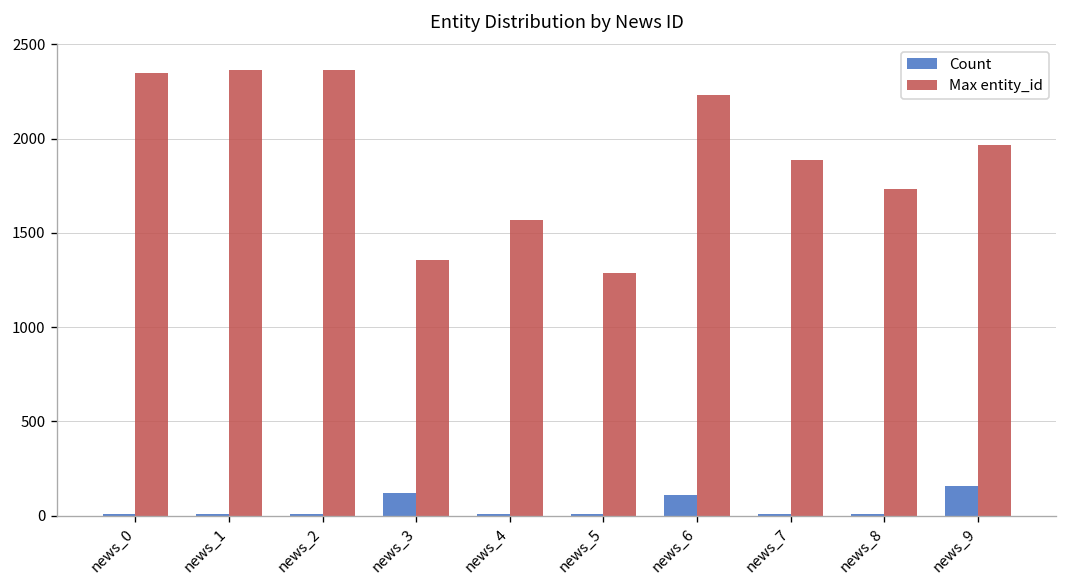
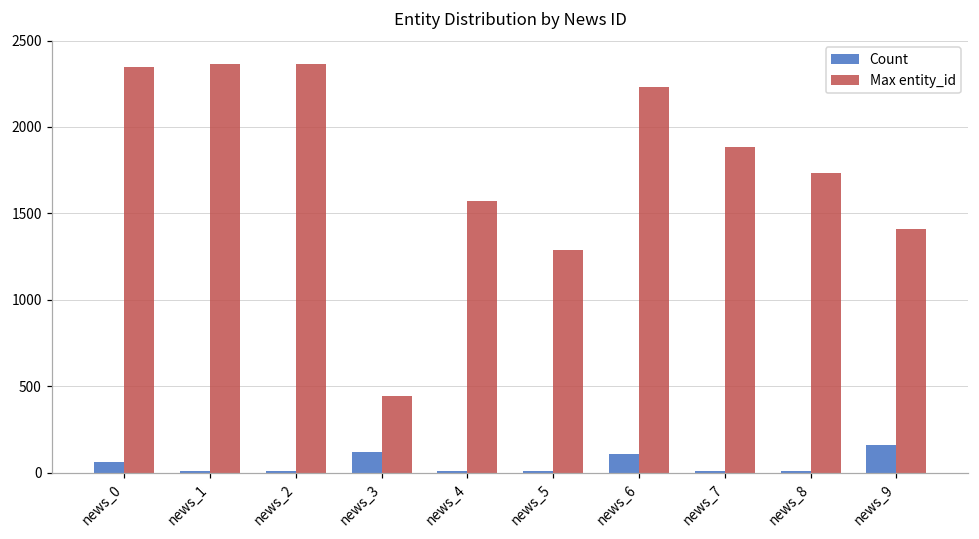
Count, news_0: 10 -> 60
Max entity_id, news_3: 1360 -> 440
Max entity_id, news_9: 1970 -> 1410
